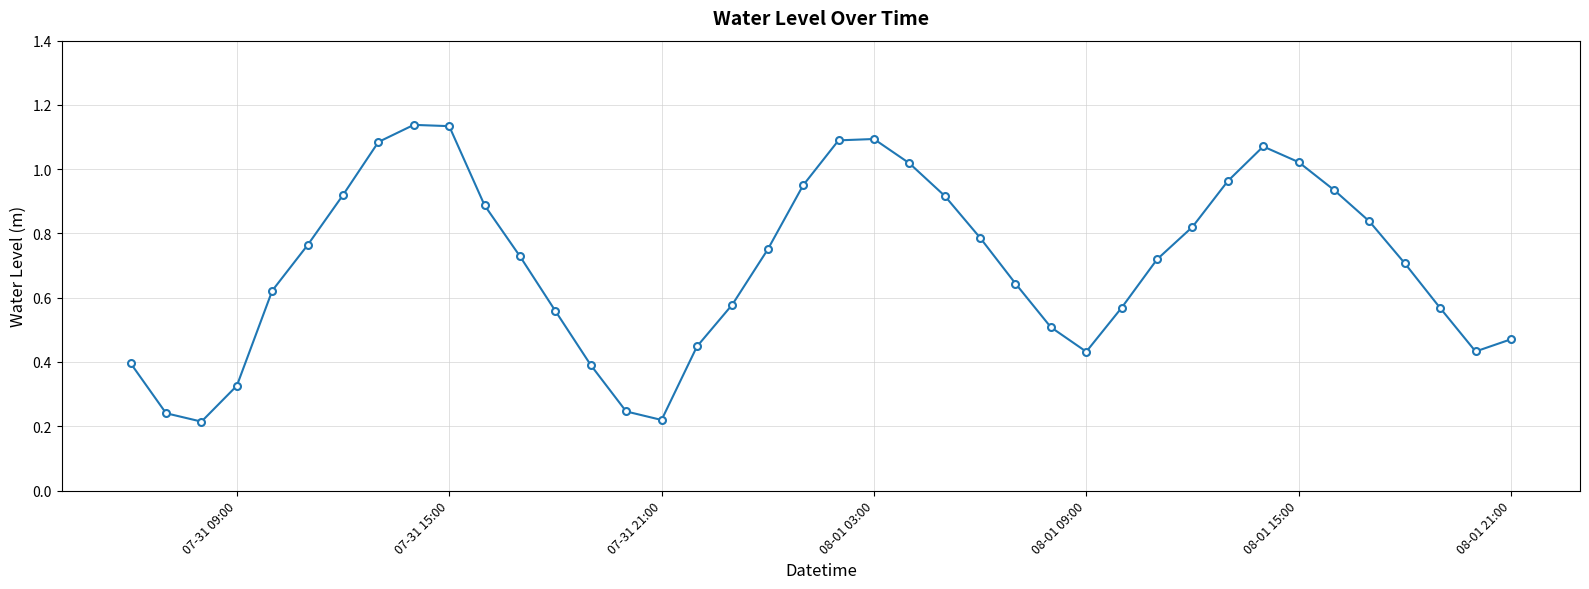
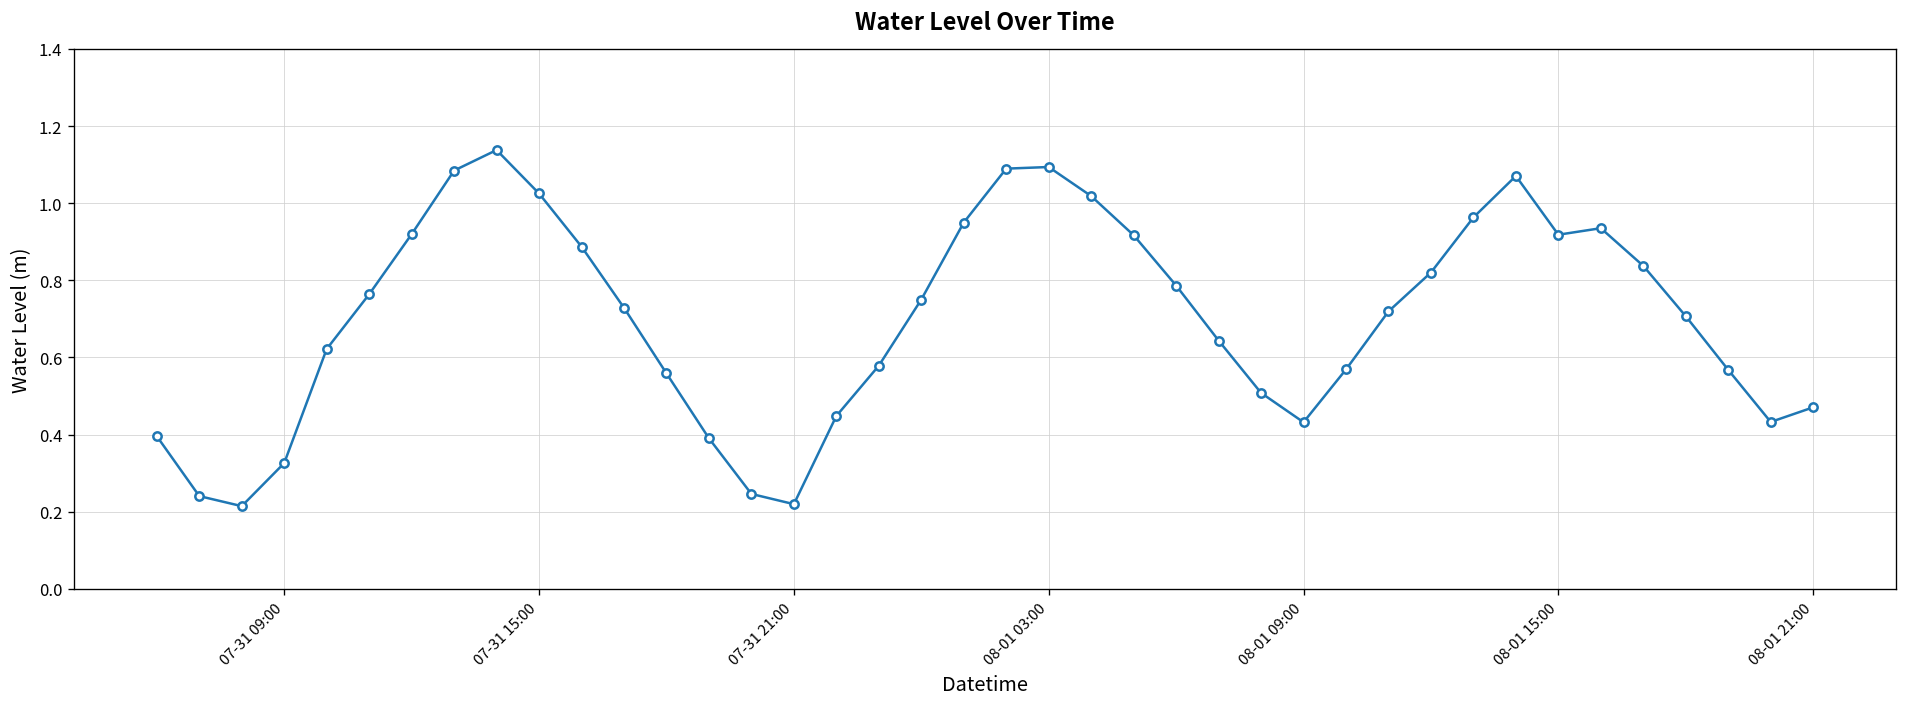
07-31 15:00: 1.13 -> 1.03
08-01 15:00: 1.02 -> 0.92
